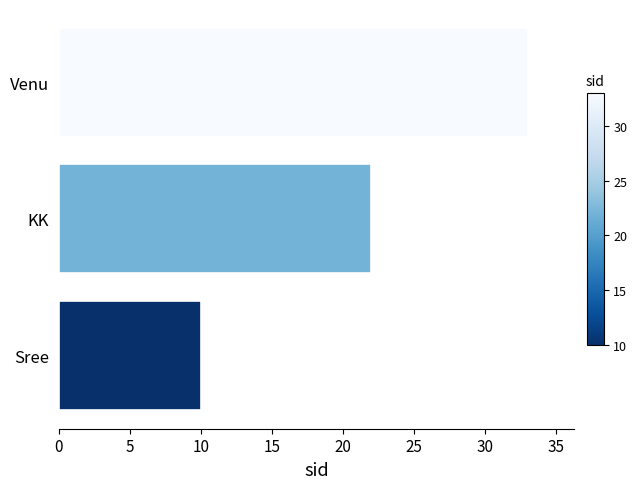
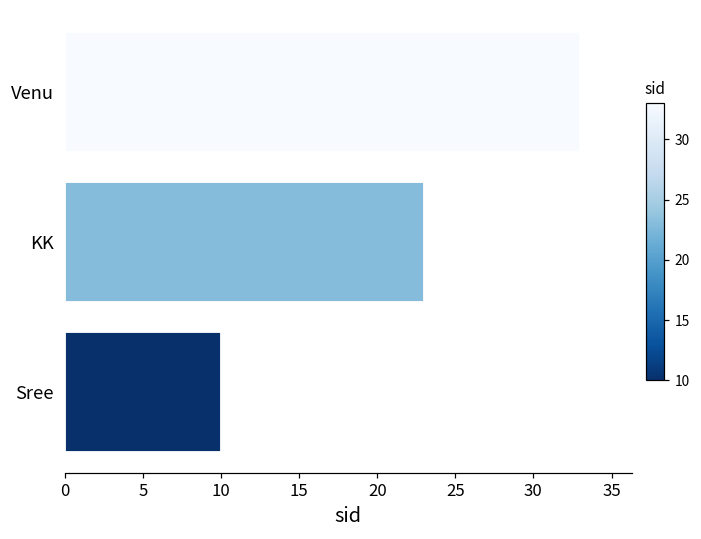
KK: 22 -> 23
